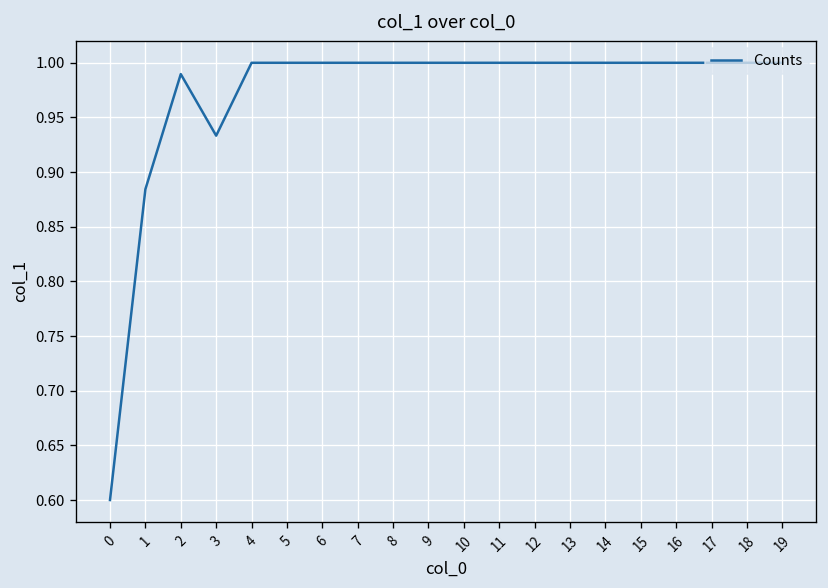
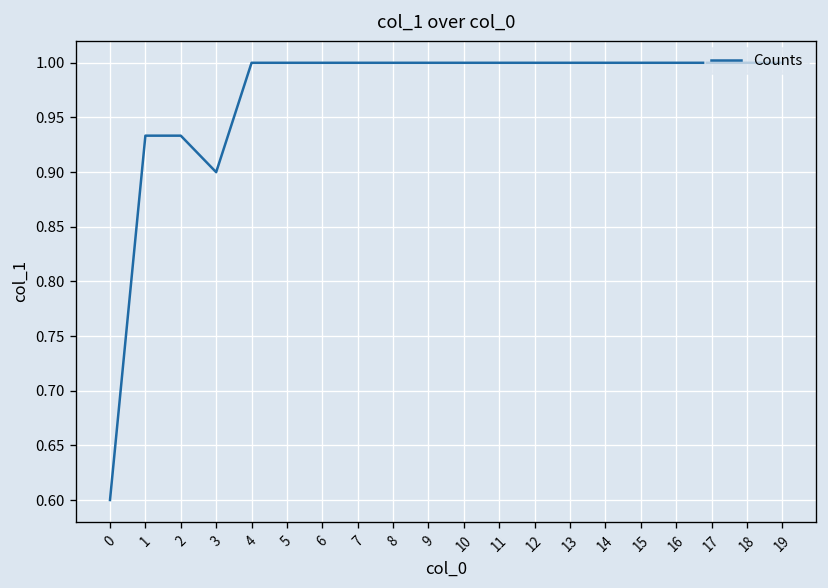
1: 0.88 -> 0.93
2: 0.99 -> 0.93
3: 0.93 -> 0.90
